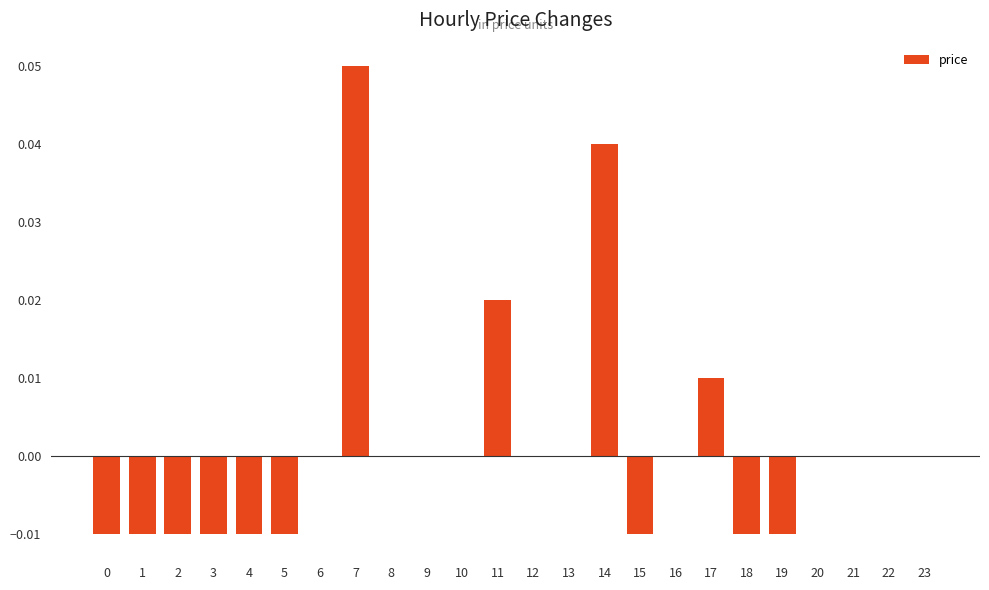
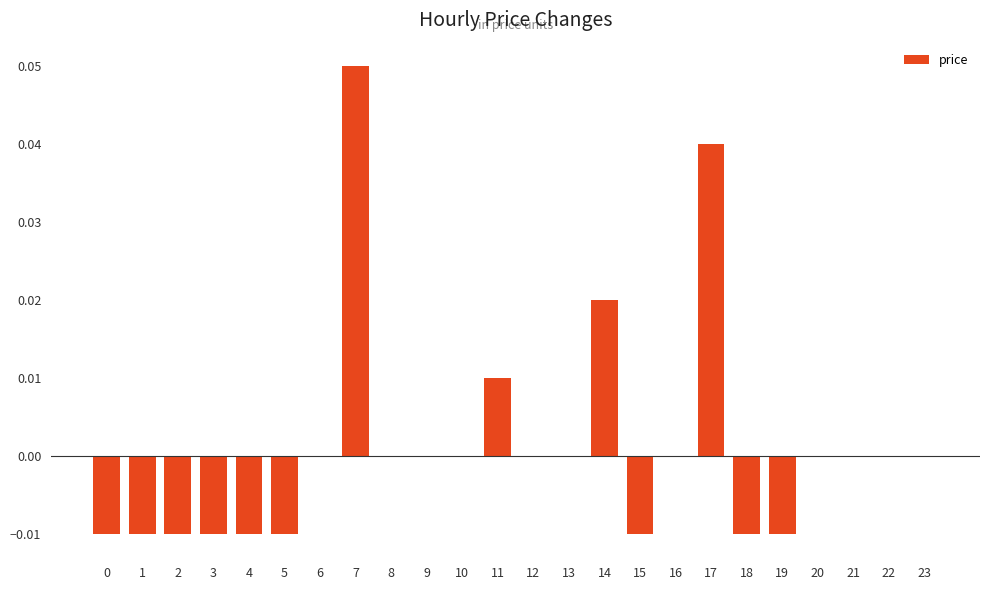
11: 0.02 -> 0.01
14: 0.04 -> 0.02
17: 0.01 -> 0.04
